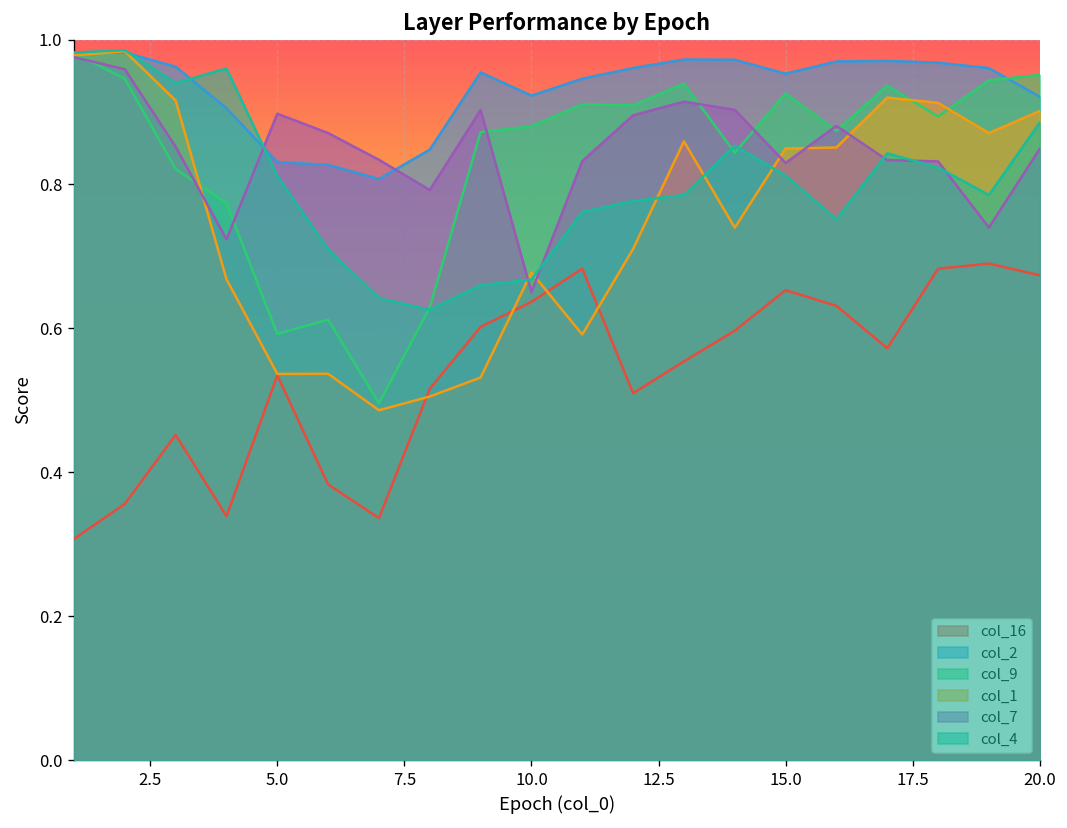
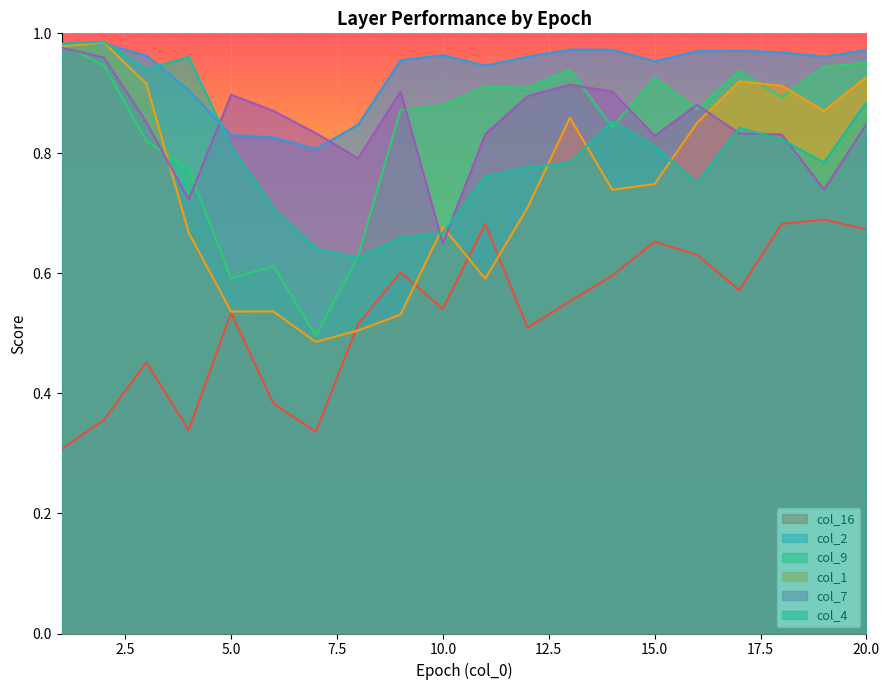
col_16, 10.0: 0.64 -> 0.54
col_2, 10.0: 0.92 -> 0.96
col_1, 15.0: 0.85 -> 0.75
col_2, 20.0: 0.92 -> 0.97
col_1, 20.0: 0.90 -> 0.93
